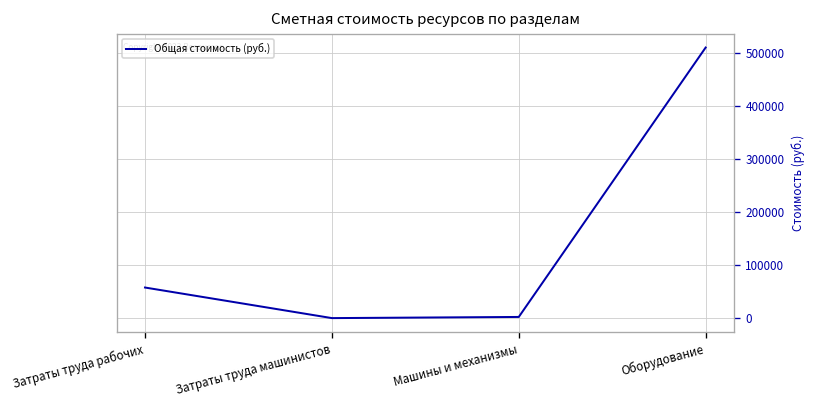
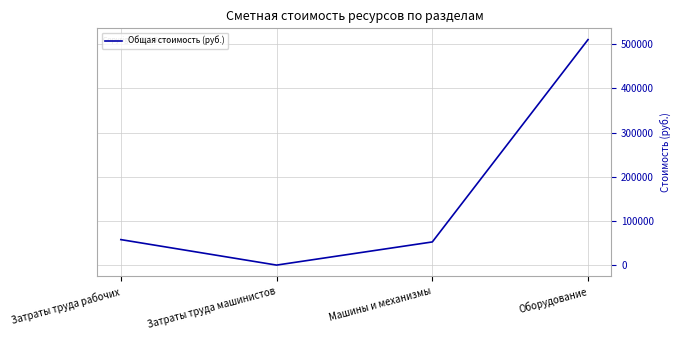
Машины и механизмы: 0 -> 50000
